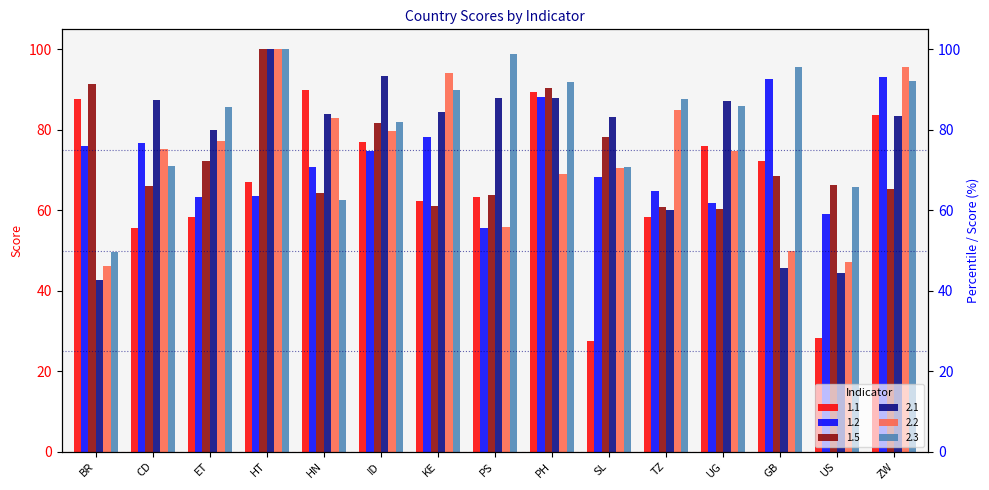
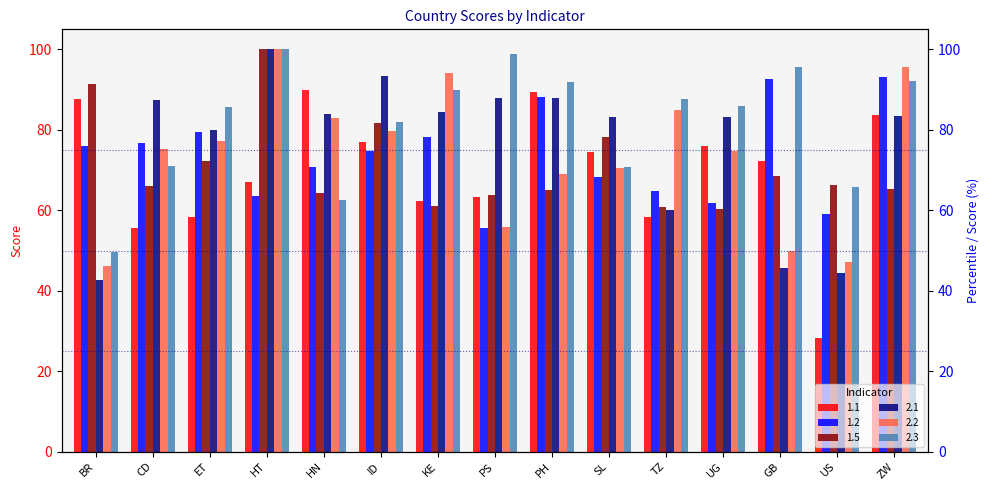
1.2, ET: 63 -> 79
1.5, PH: 90 -> 65
1.1, SL: 28 -> 74
2.1, UG: 87 -> 83
